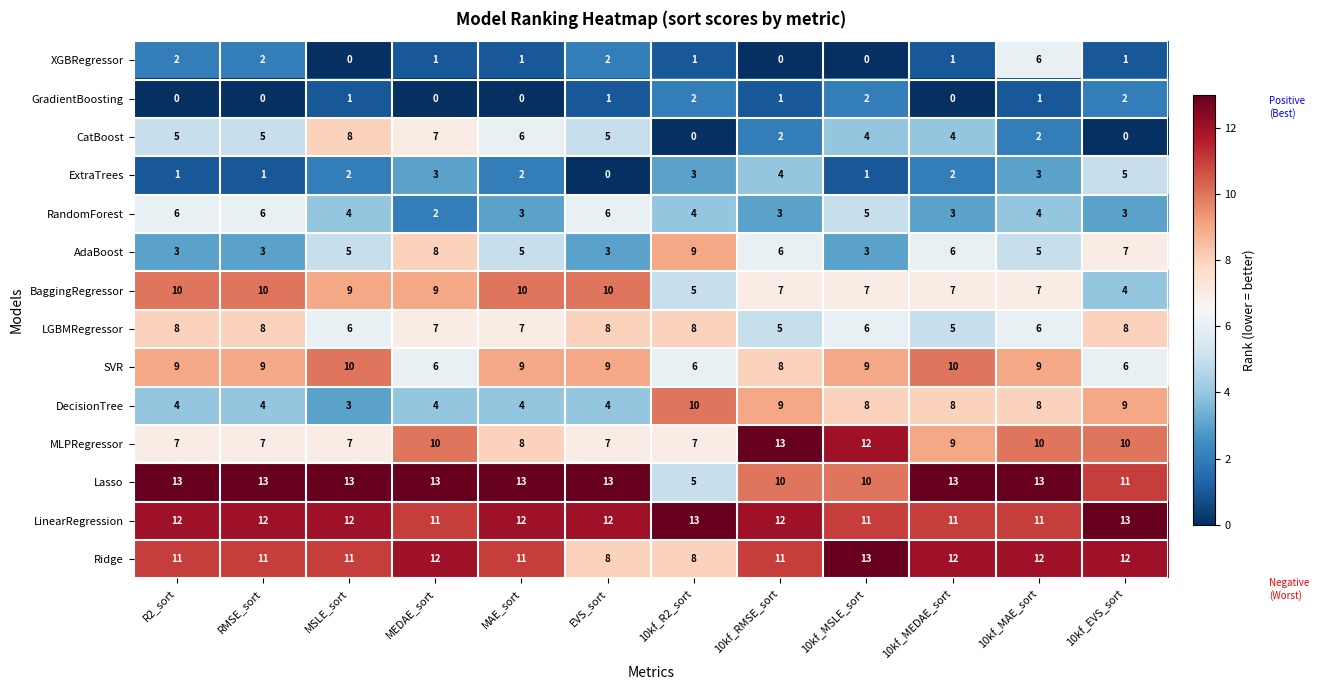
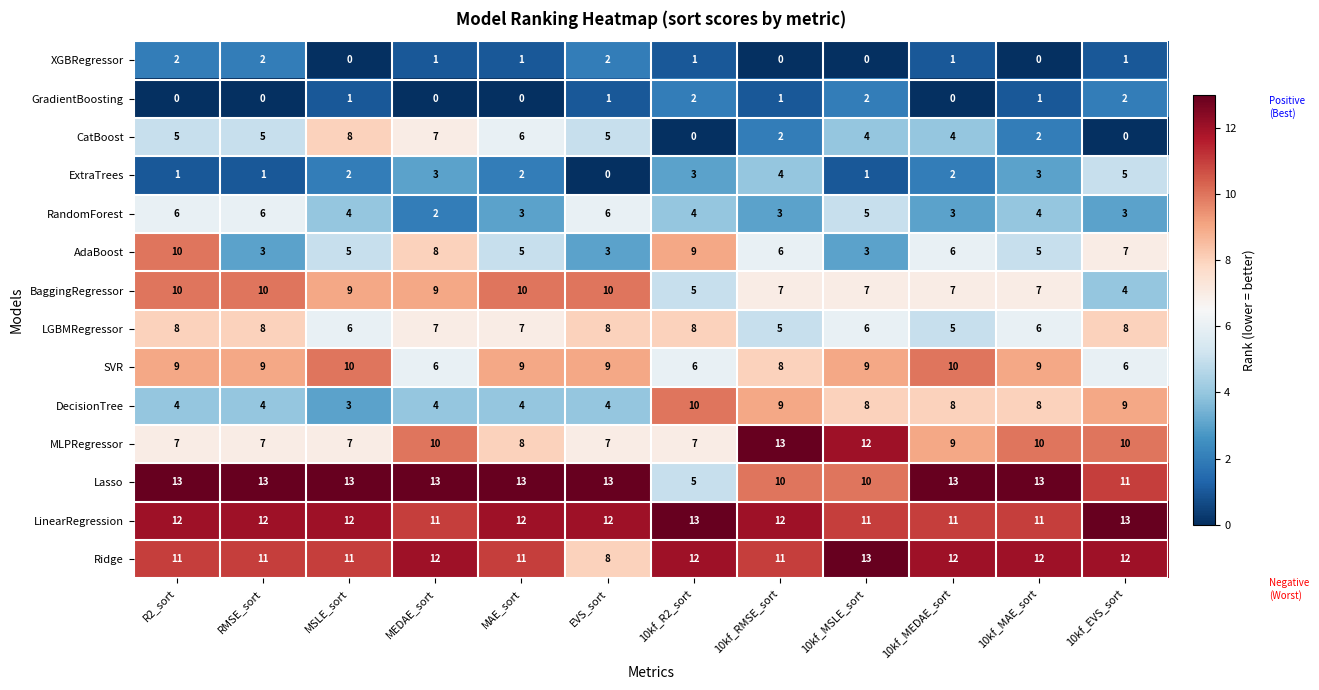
XGBRegressor, 10kf_MAE_sort: 6 -> 0
AdaBoost, R2_sort: 3 -> 10
Ridge, 10kf_R2_sort: 8 -> 12
